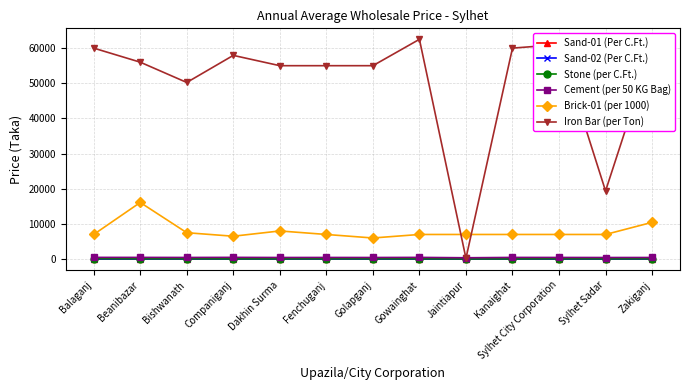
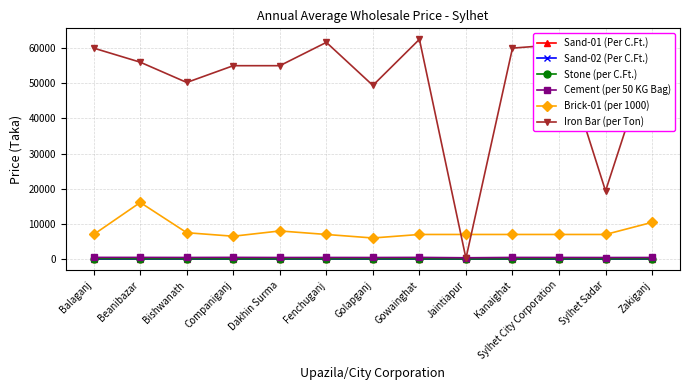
Iron Bar (per Ton), Companiganj: 58000 -> 55000
Iron Bar (per Ton), Fenchuganj: 55000 -> 62000
Iron Bar (per Ton), Golapganj: 55000 -> 49000
